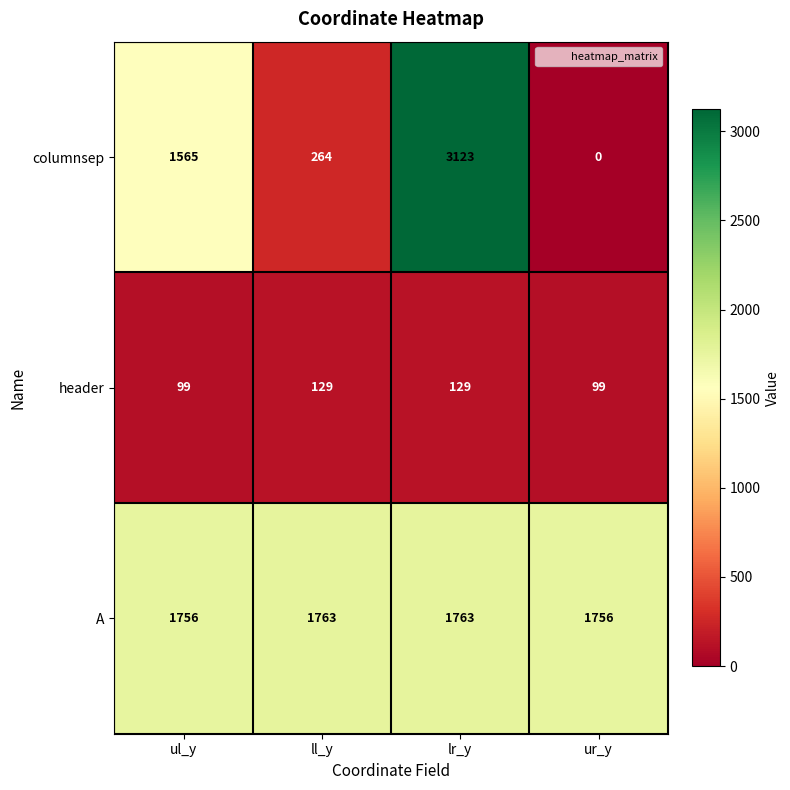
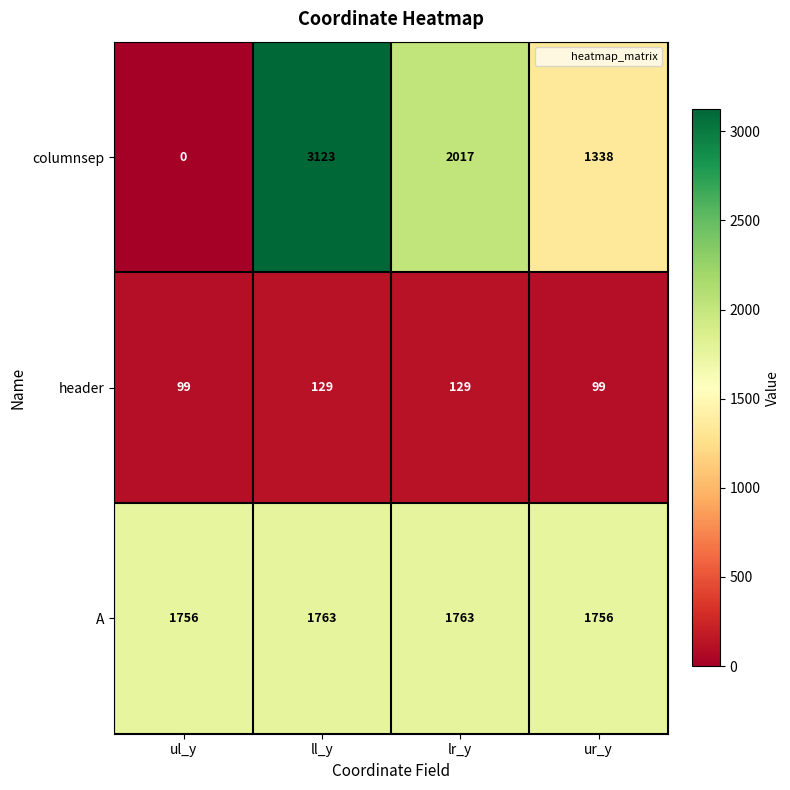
columnsep, ul_y: 1565 -> 0
columnsep, ll_y: 264 -> 3123
columnsep, lr_y: 3123 -> 2017
columnsep, ur_y: 0 -> 1338
